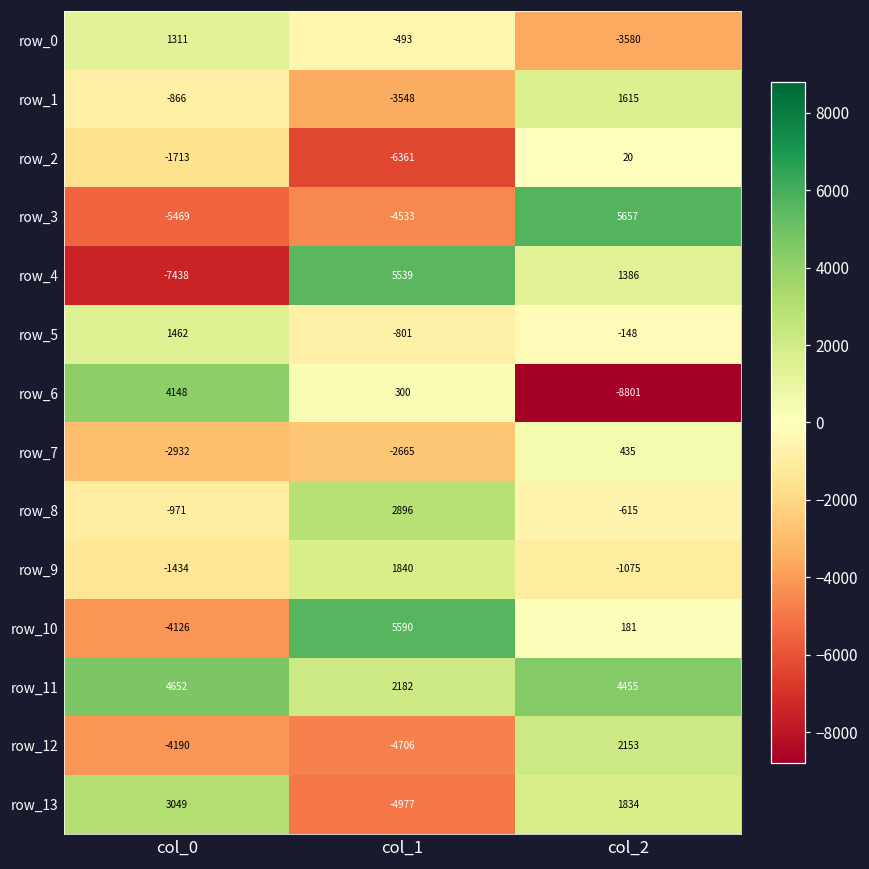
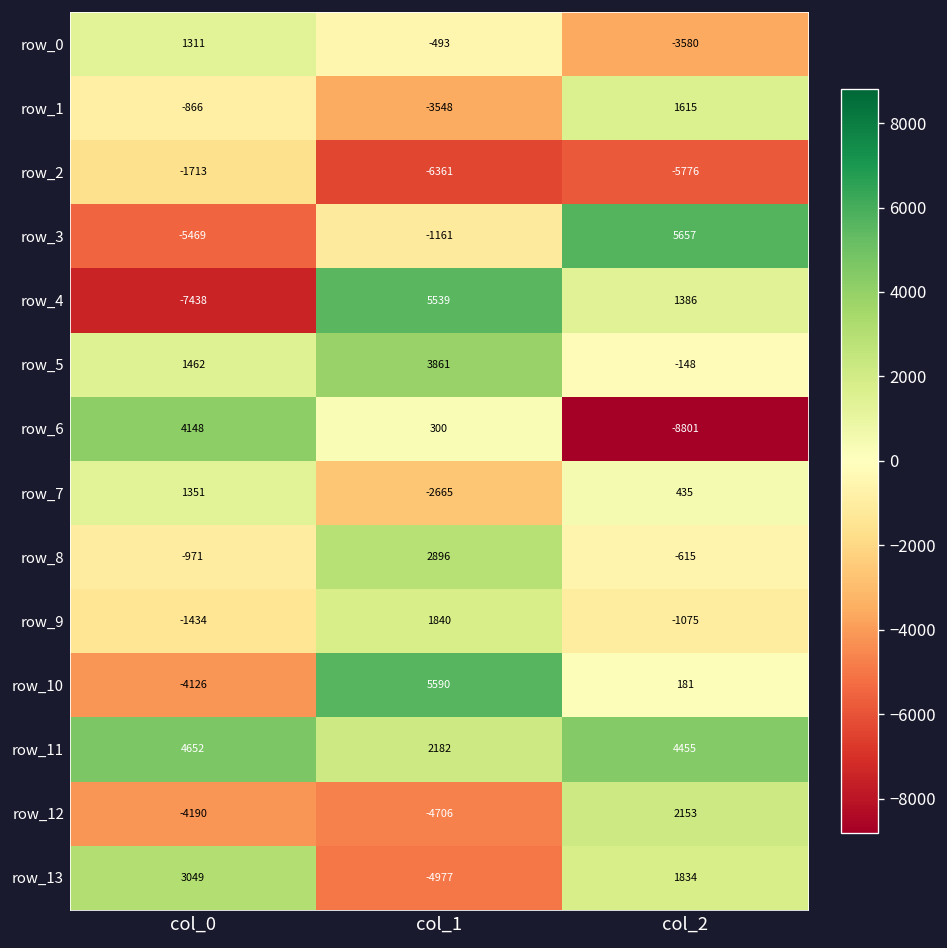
row_2, col_2: 20 -> -5776
row_3, col_1: -4533 -> -1161
row_5, col_1: -801 -> 3861
row_7, col_0: -2932 -> 1351
